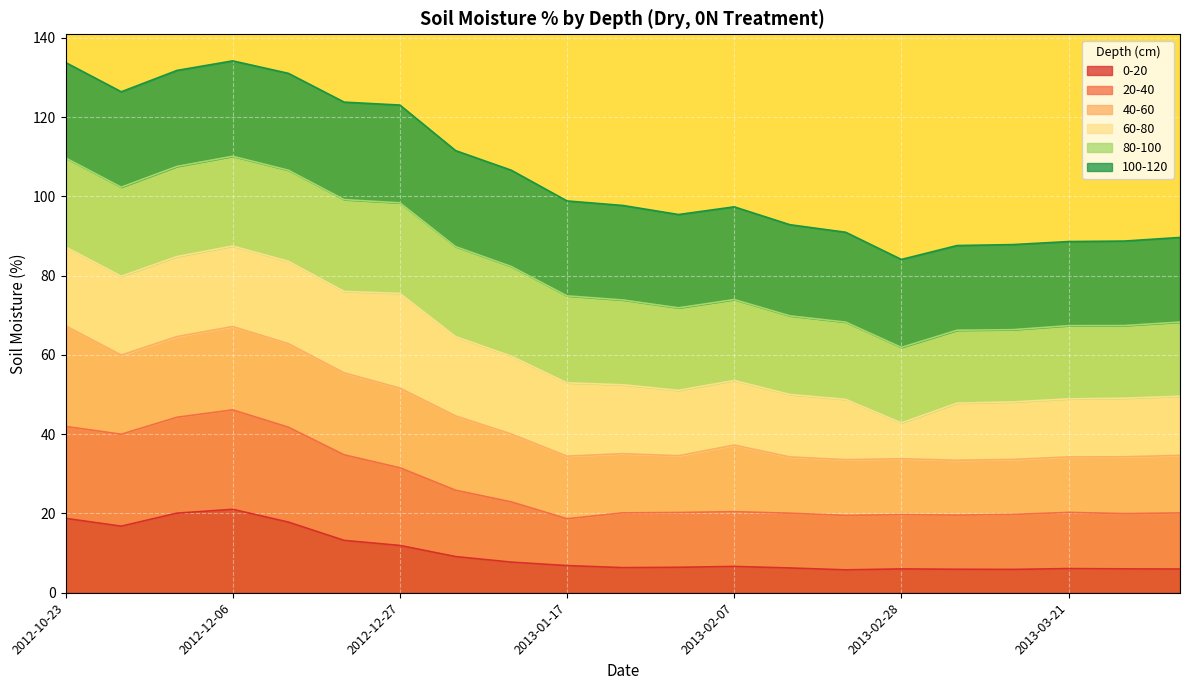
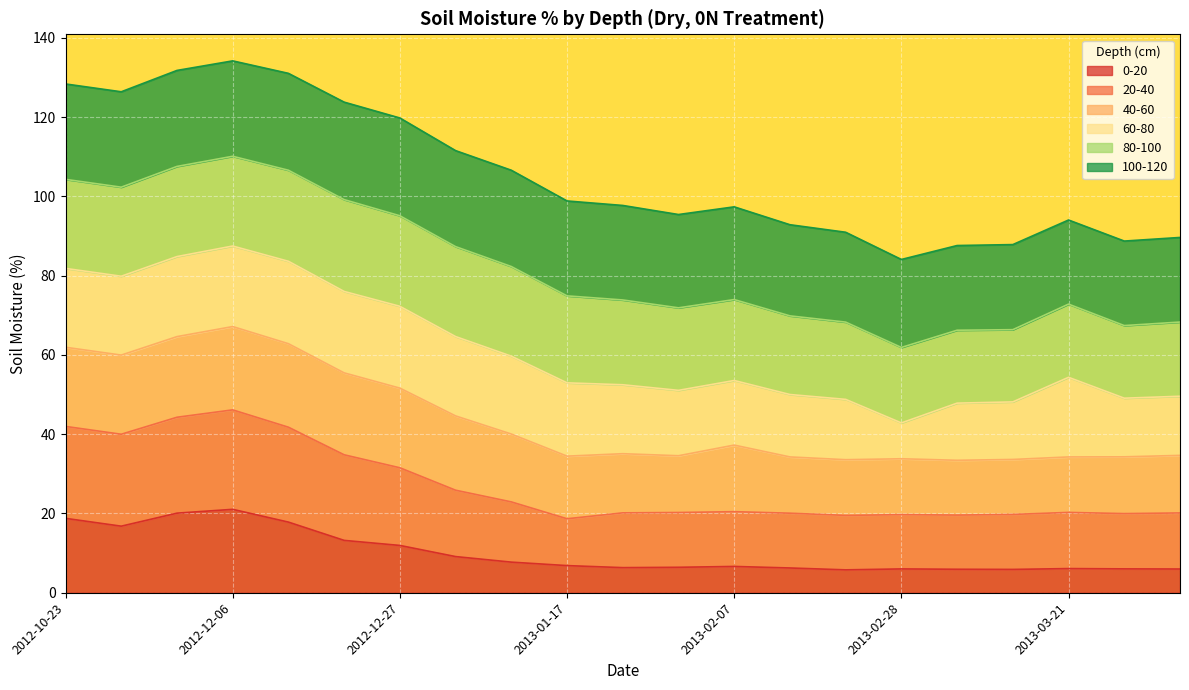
40-60, 2012-10-23: 25 -> 20
60-80, 2012-12-27: 24 -> 21
60-80, 2013-03-21: 15 -> 20
